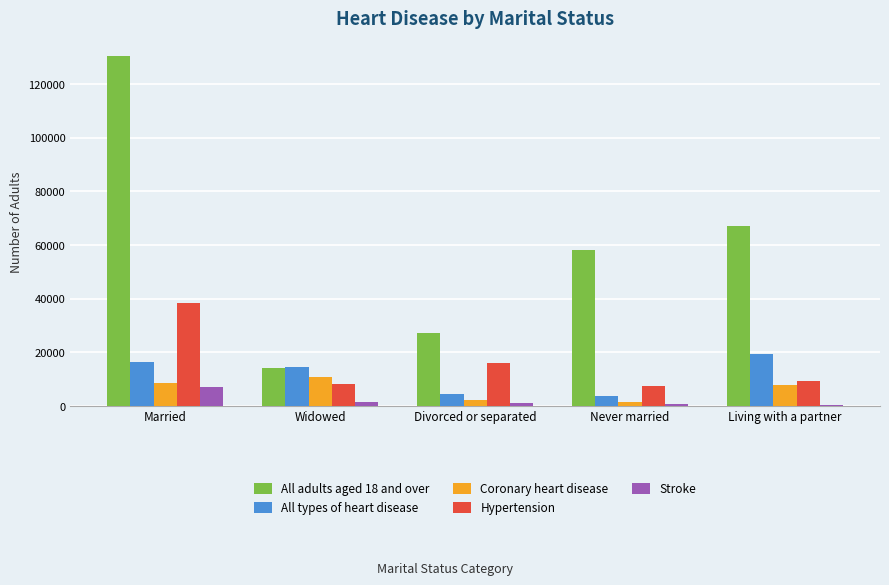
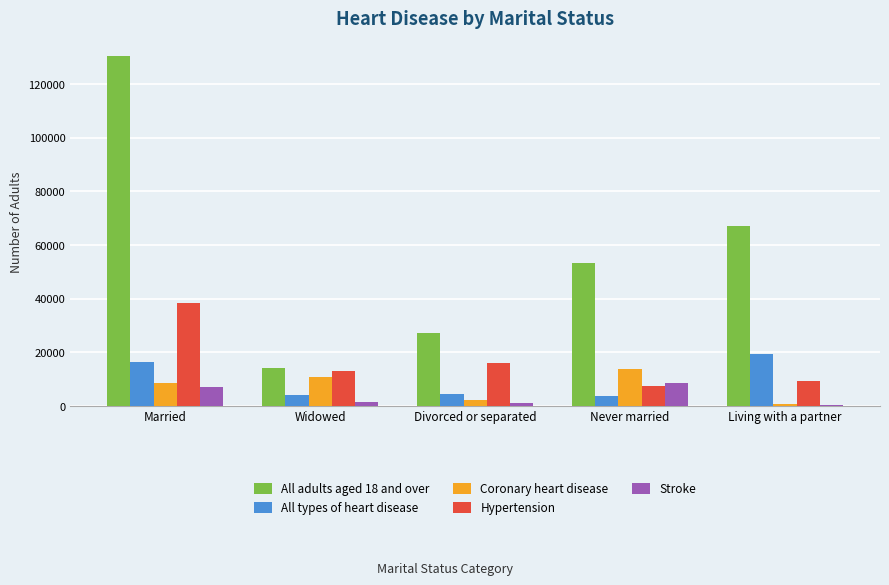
All types of heart disease, Widowed: 14000 -> 4000
Hypertension, Widowed: 8000 -> 13000
All adults aged 18 and over, Never married: 58000 -> 53000
Coronary heart disease, Never married: 2000 -> 14000
Stroke, Never married: 1000 -> 9000
Coronary heart disease, Living with a partner: 8000 -> 1000
